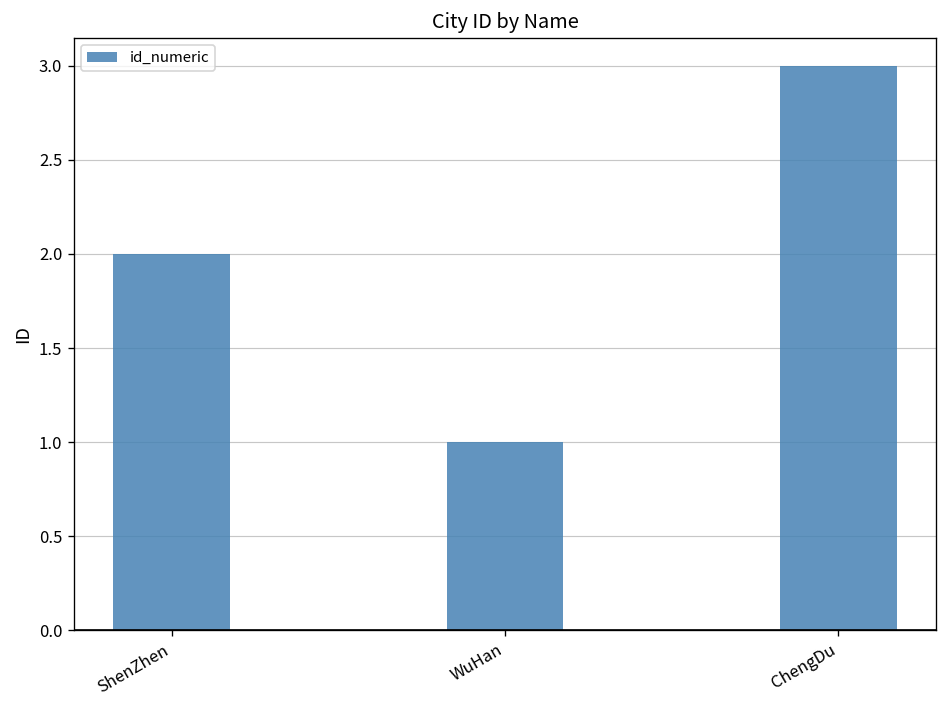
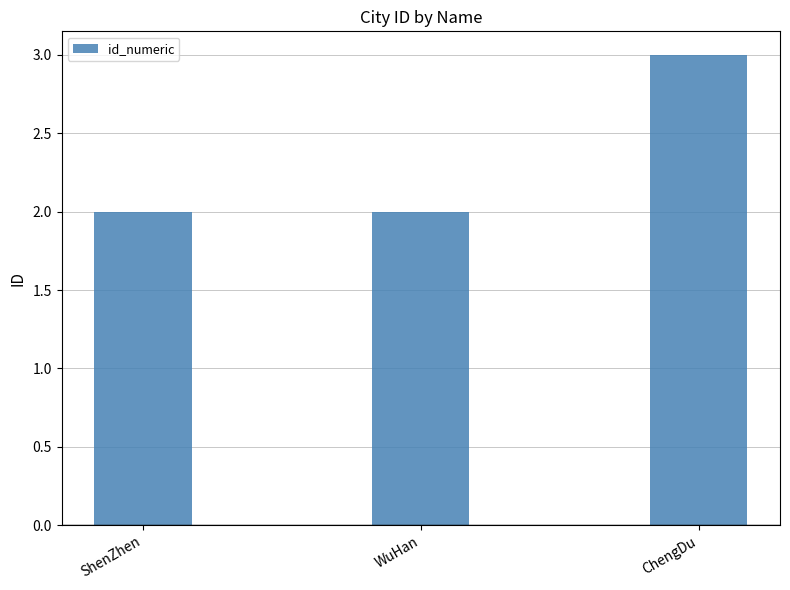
WuHan: 1 -> 2
